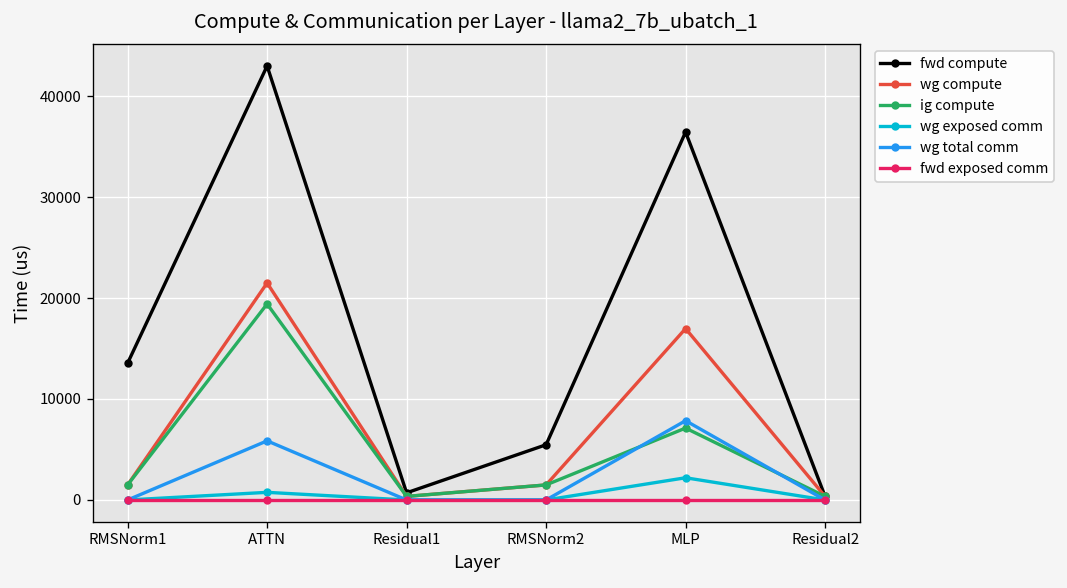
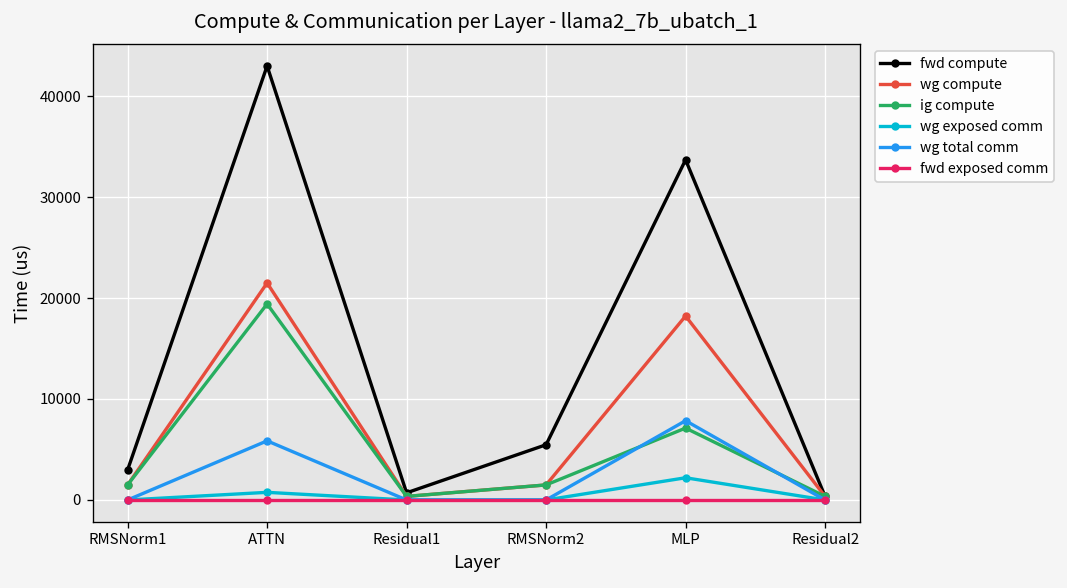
fwd compute, RMSNorm1: 14000 -> 3000
fwd compute, MLP: 36000 -> 34000
wg compute, MLP: 17000 -> 18000
